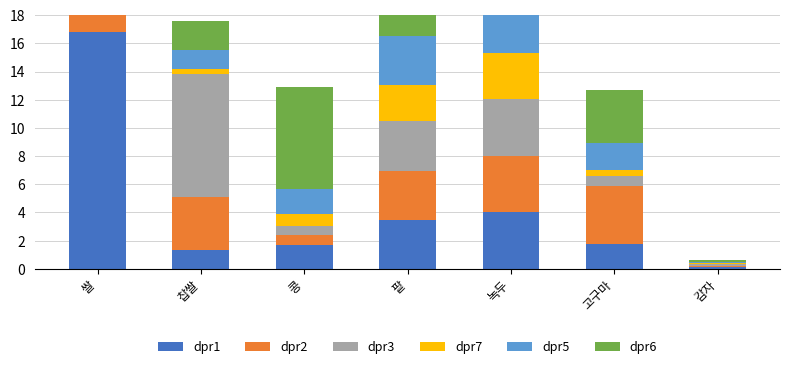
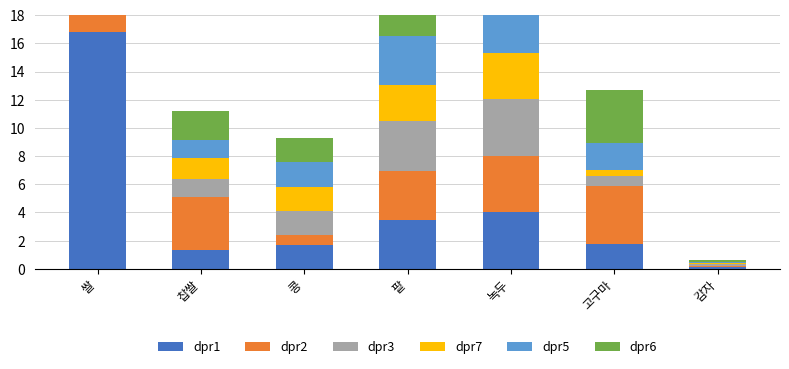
dpr3, 찹쌀: 8.8 -> 1.3
dpr7, 찹쌀: 0.4 -> 1.4
dpr3, 콩: 0.7 -> 1.7
dpr7, 콩: 0.8 -> 1.7
dpr6, 콩: 7.3 -> 1.7
